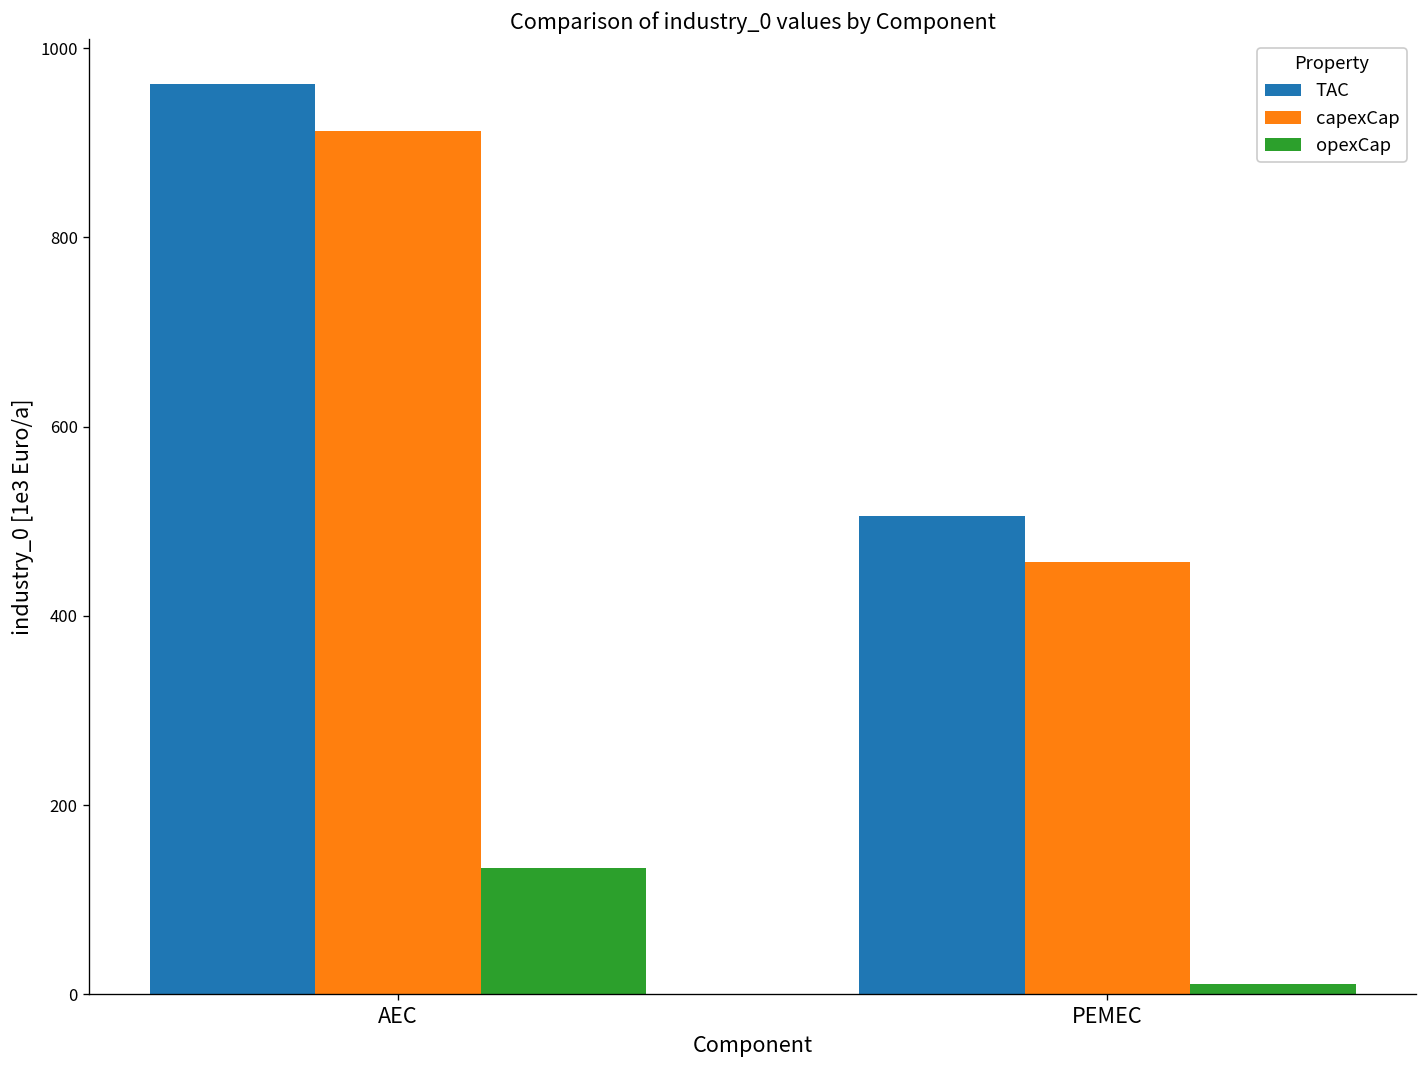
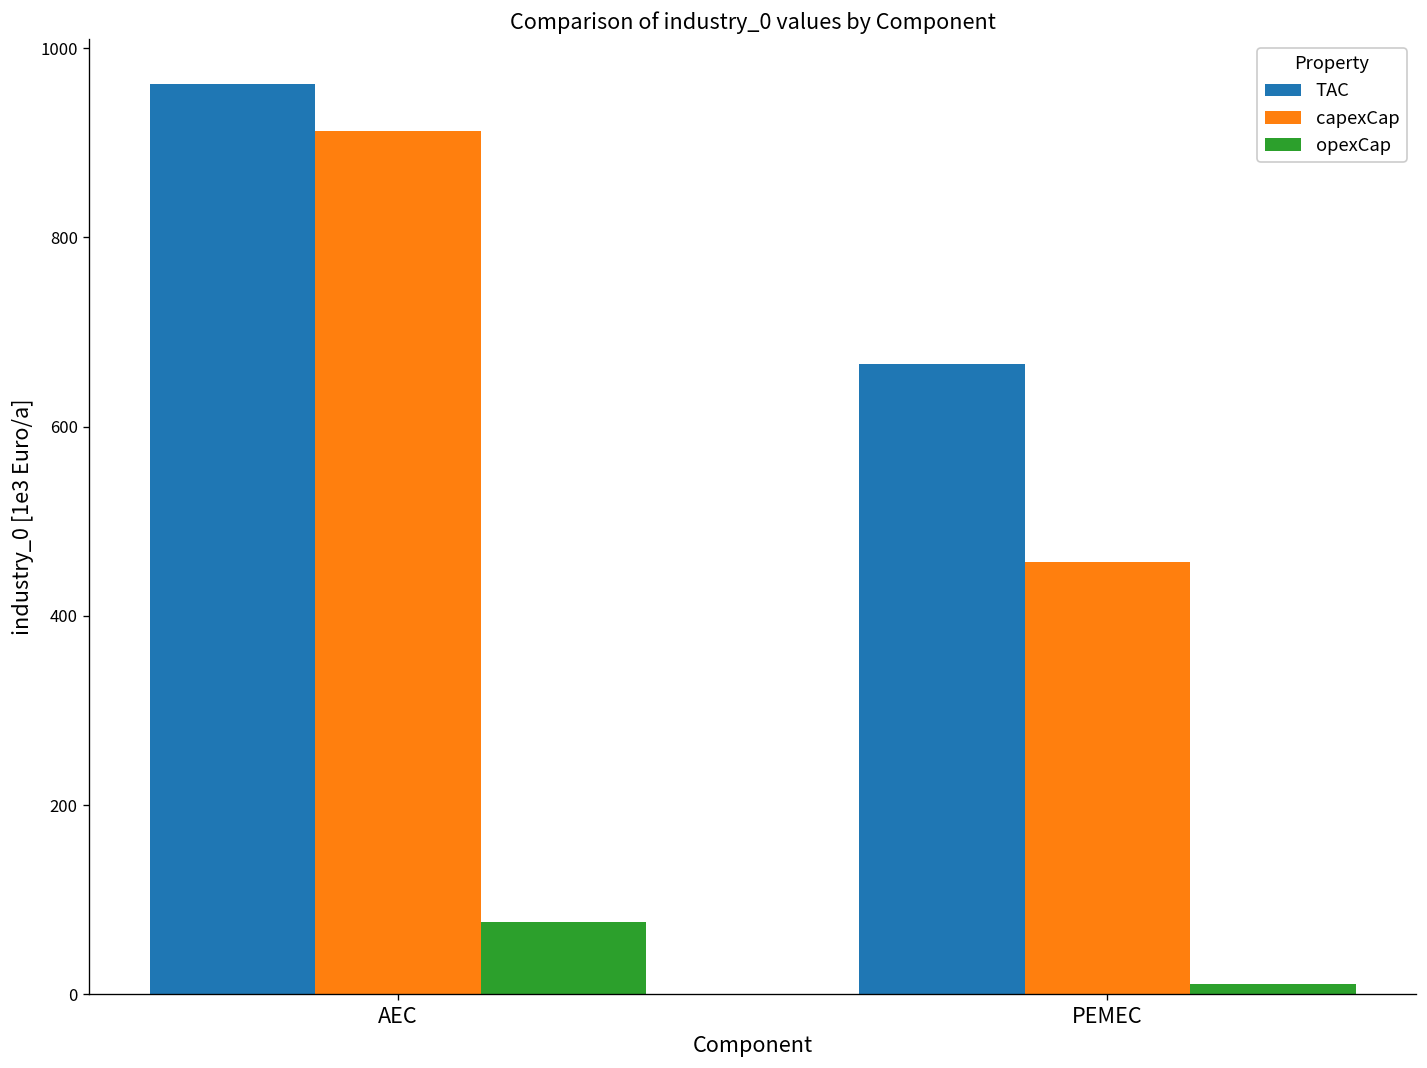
opexCap, AEC: 130 -> 80
TAC, PEMEC: 510 -> 670
